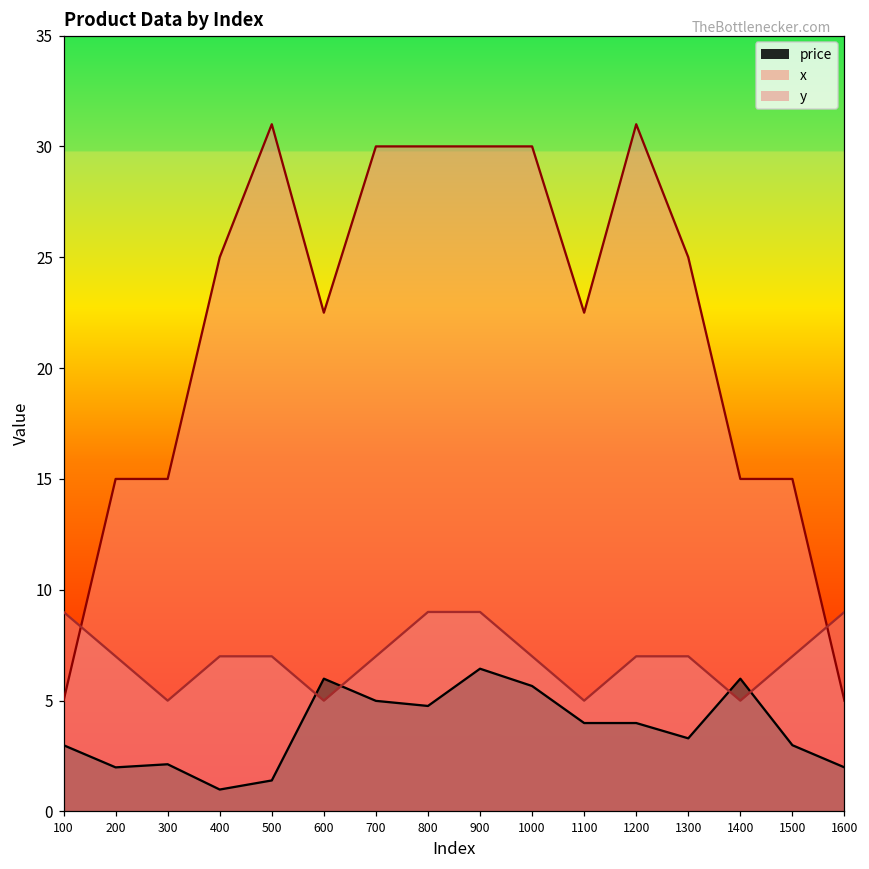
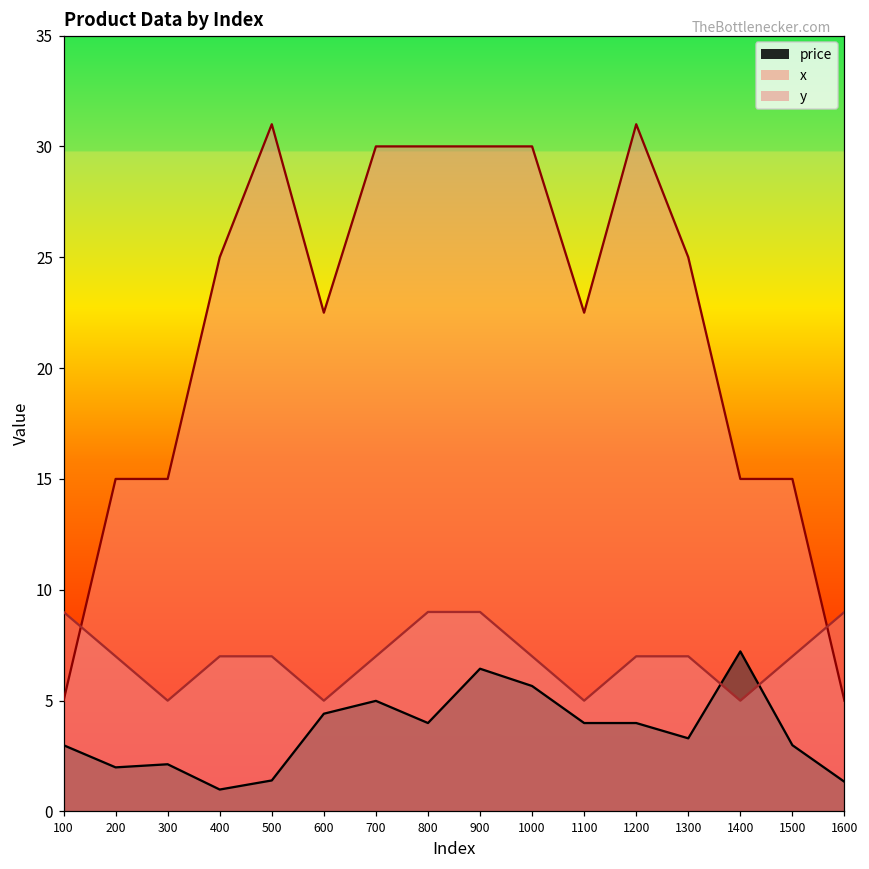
price, 600: 6.0 -> 4.4
price, 800: 4.8 -> 4.0
price, 1400: 6.0 -> 7.2
price, 1600: 2.0 -> 1.3
